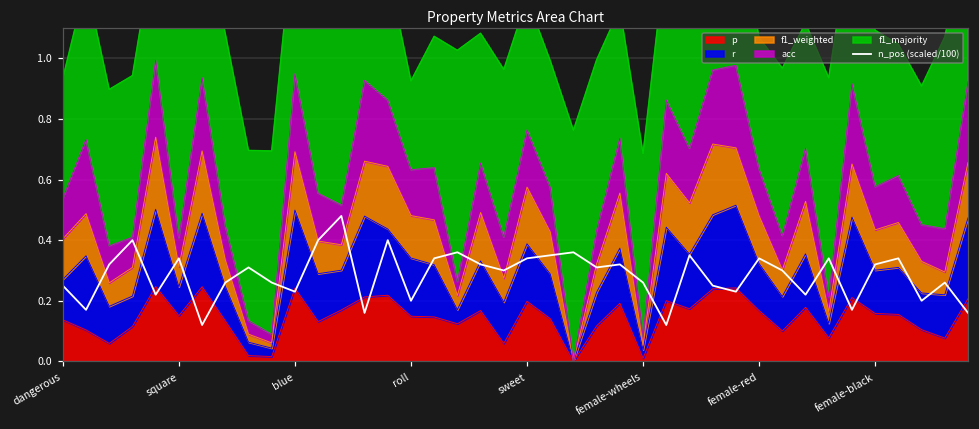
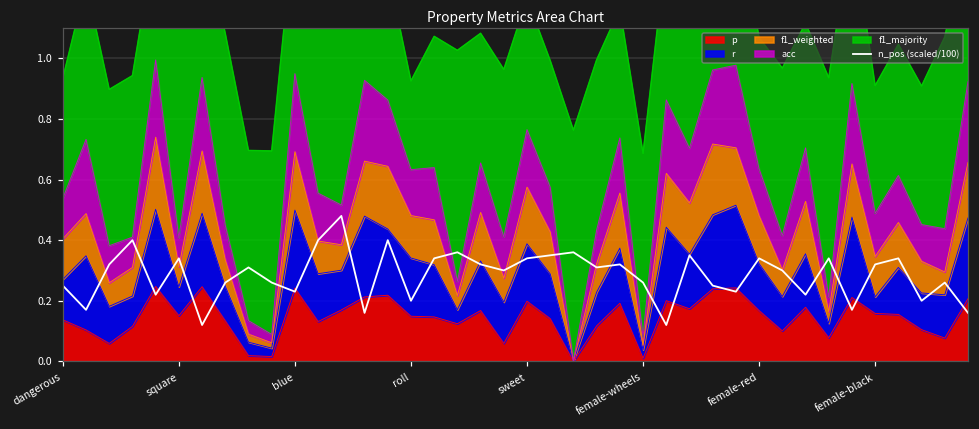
r, female-black: 0.14 -> 0.05
f1_majority, female-black: 0.52 -> 0.42
